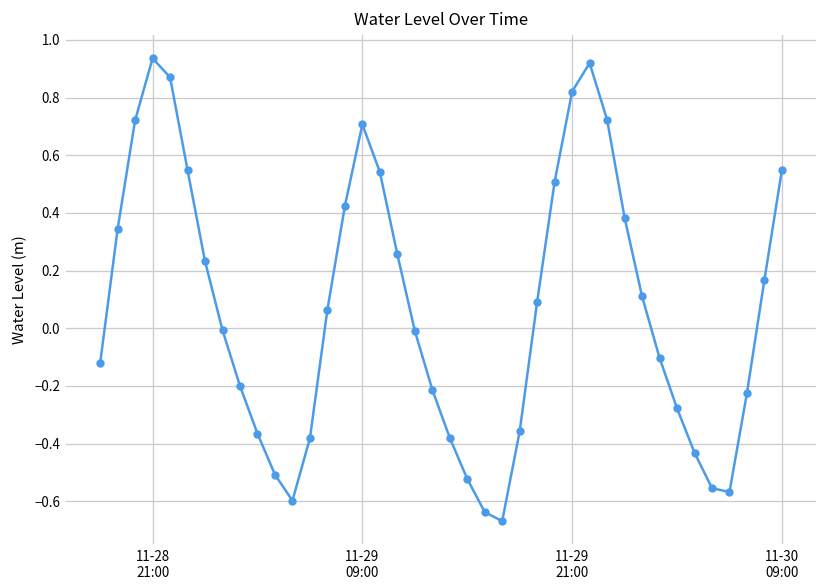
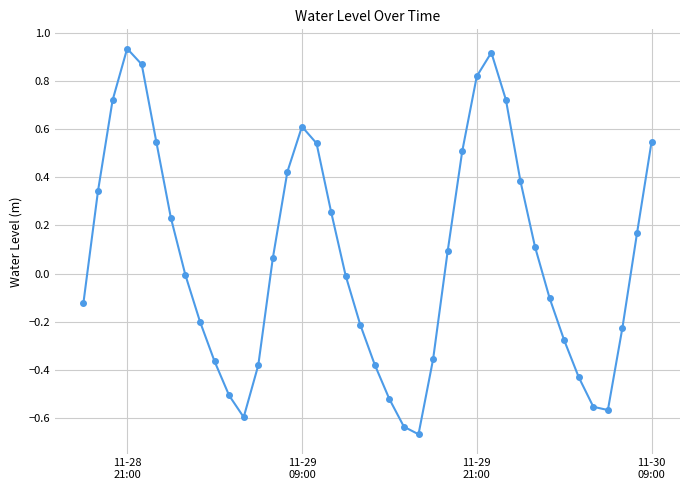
11-29 09:00: 0.71 -> 0.61
